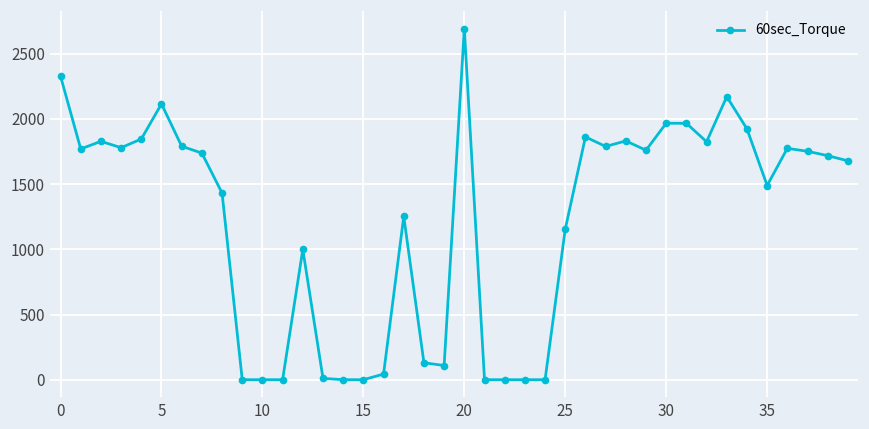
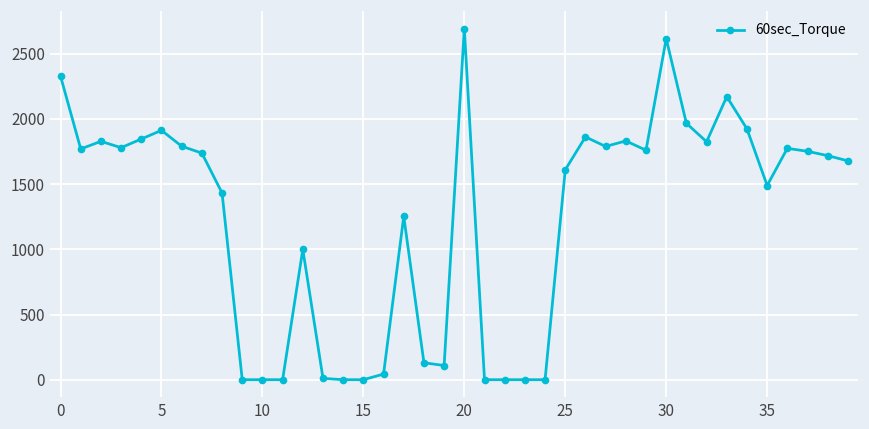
5: 2120 -> 1910
25: 1160 -> 1610
30: 1970 -> 2620
